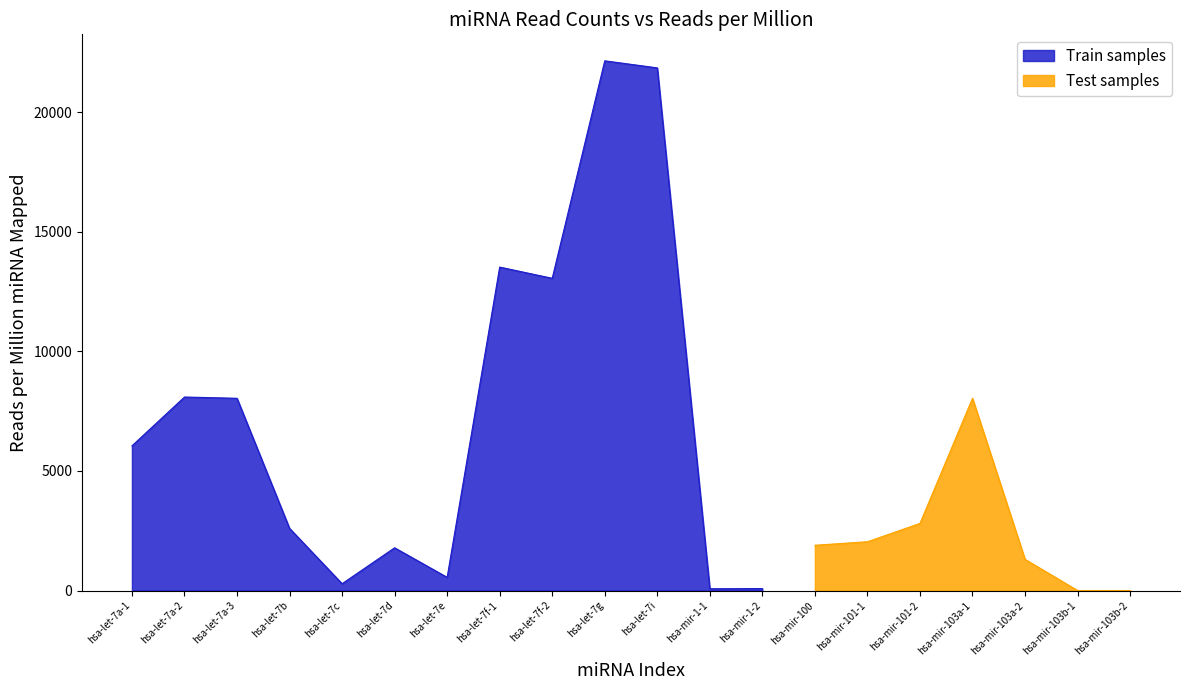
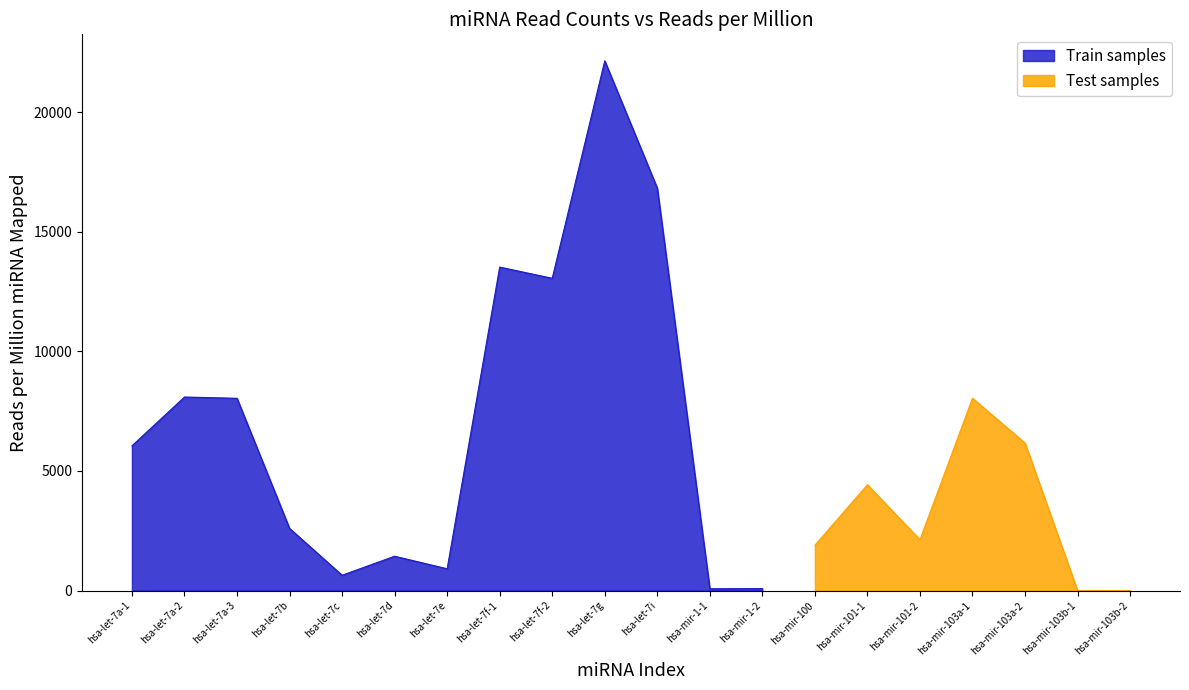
Train samples, hsa-let-7c: 300 -> 600
Train samples, hsa-let-7d: 1800 -> 1400
Train samples, hsa-let-7e: 600 -> 900
Train samples, hsa-let-7i: 21900 -> 16800
Test samples, hsa-mir-101-1: 2000 -> 4400
Test samples, hsa-mir-101-2: 2800 -> 2100
Test samples, hsa-mir-103a-2: 1300 -> 6200
